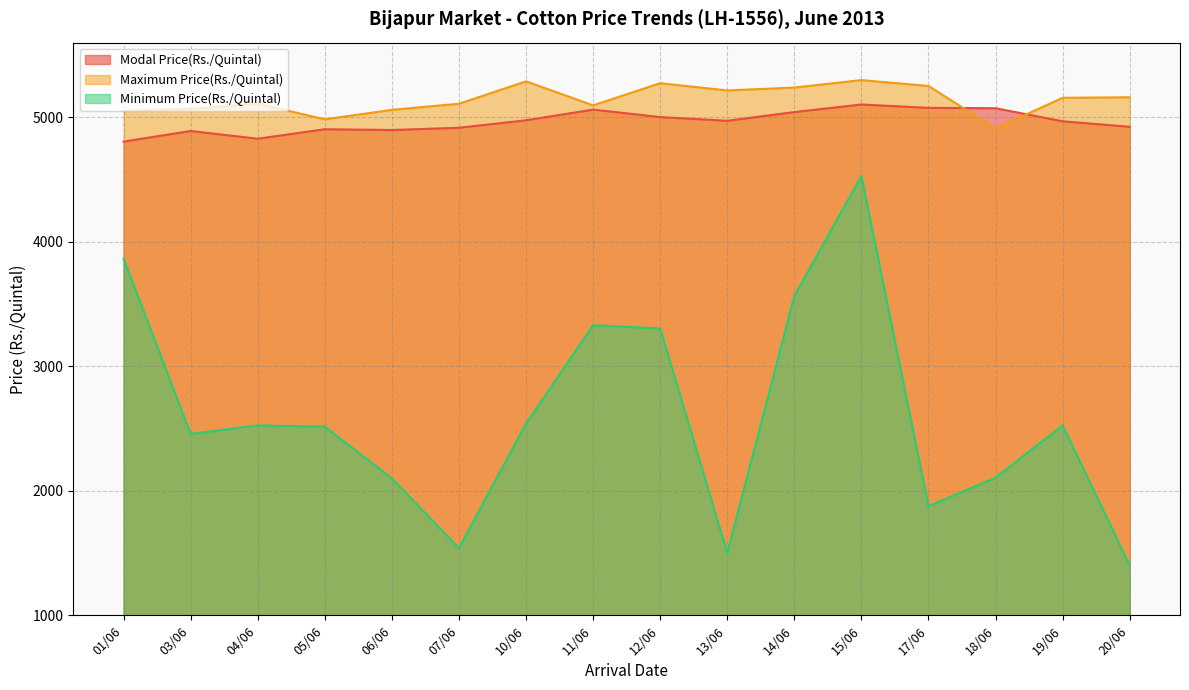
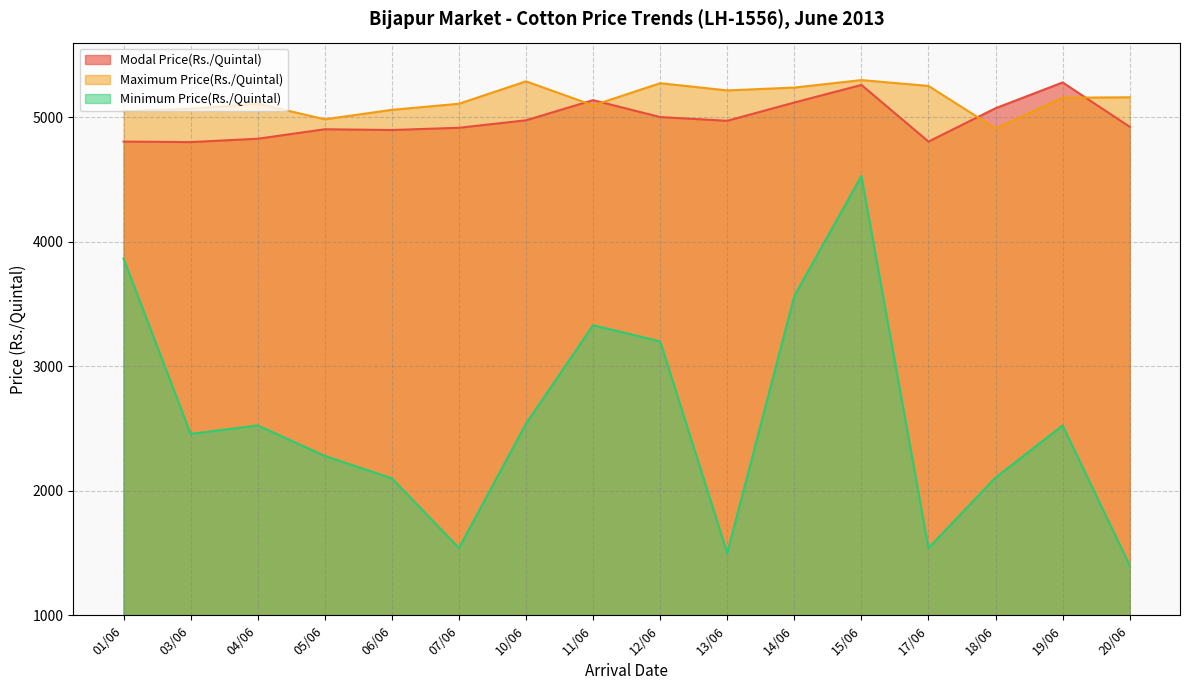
Modal Price(Rs./Quintal), 03/06: 4890 -> 4800
Minimum Price(Rs./Quintal), 05/06: 2520 -> 2280
Modal Price(Rs./Quintal), 11/06: 5060 -> 5140
Minimum Price(Rs./Quintal), 12/06: 3300 -> 3200
Modal Price(Rs./Quintal), 14/06: 5040 -> 5120
Modal Price(Rs./Quintal), 15/06: 5100 -> 5260
Modal Price(Rs./Quintal), 17/06: 5080 -> 4810
Minimum Price(Rs./Quintal), 17/06: 1880 -> 1540
Modal Price(Rs./Quintal), 19/06: 4970 -> 5280
